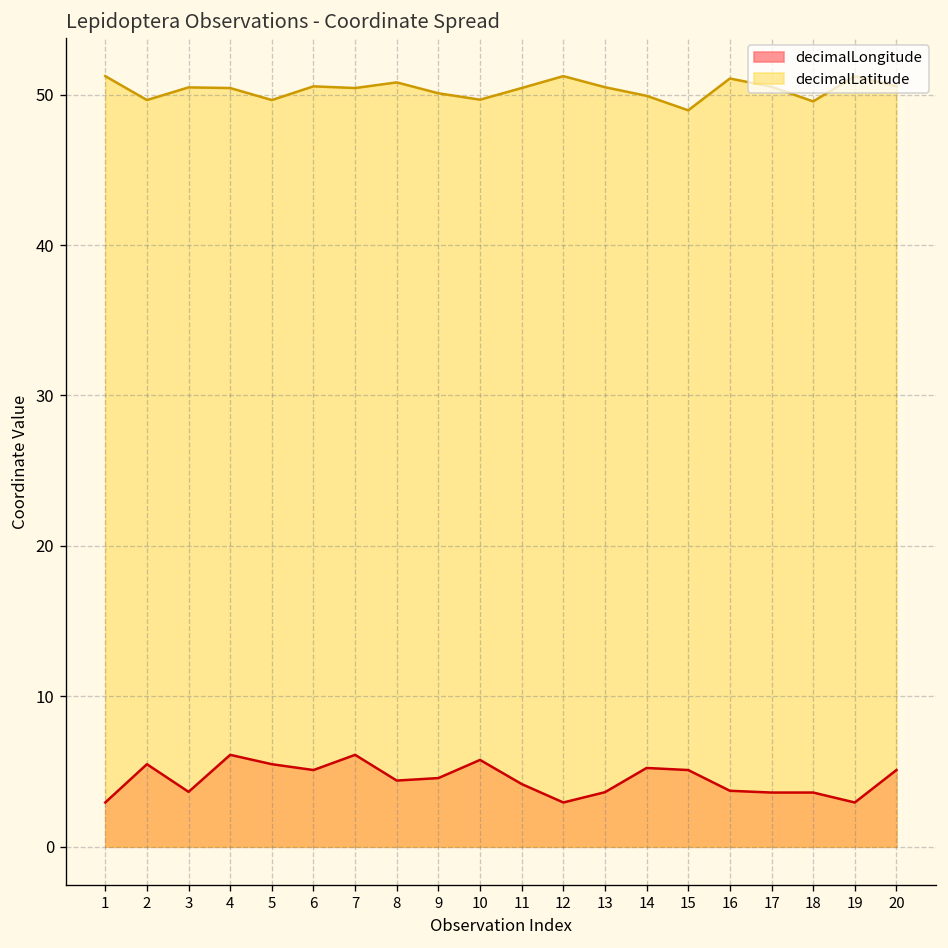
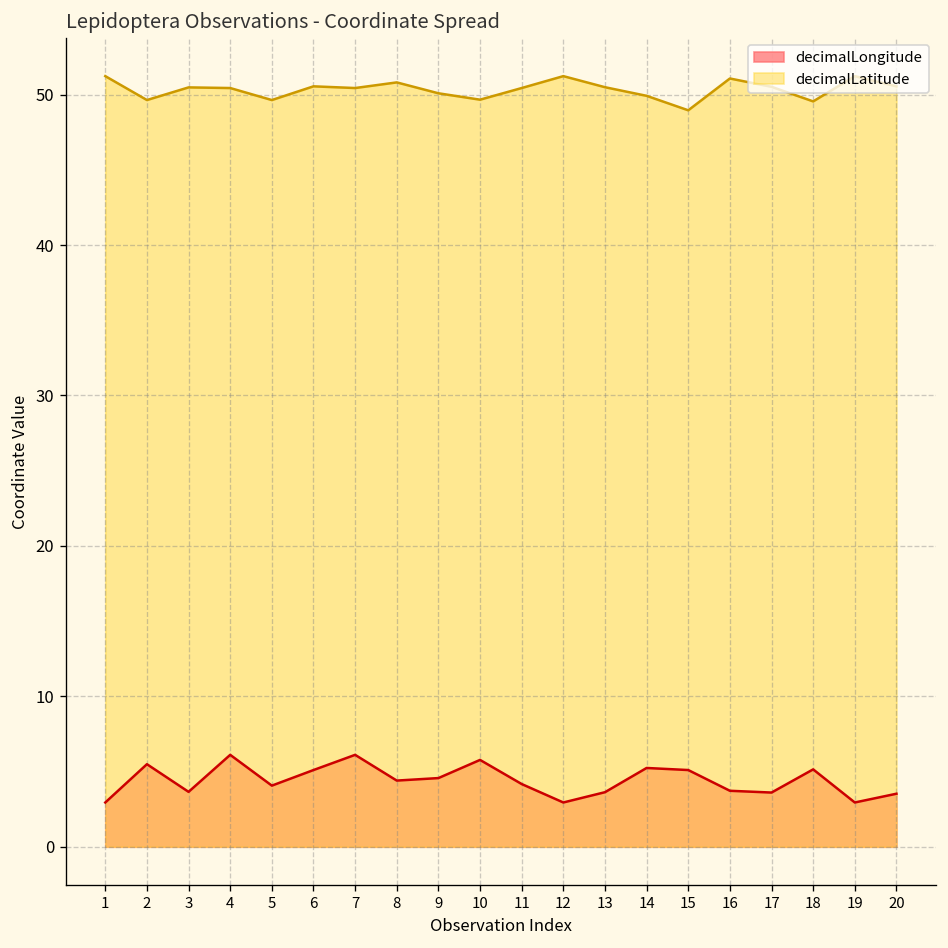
decimalLongitude, 5: 5.5 -> 4.1
decimalLongitude, 18: 3.6 -> 5.1
decimalLongitude, 20: 5.1 -> 3.5
